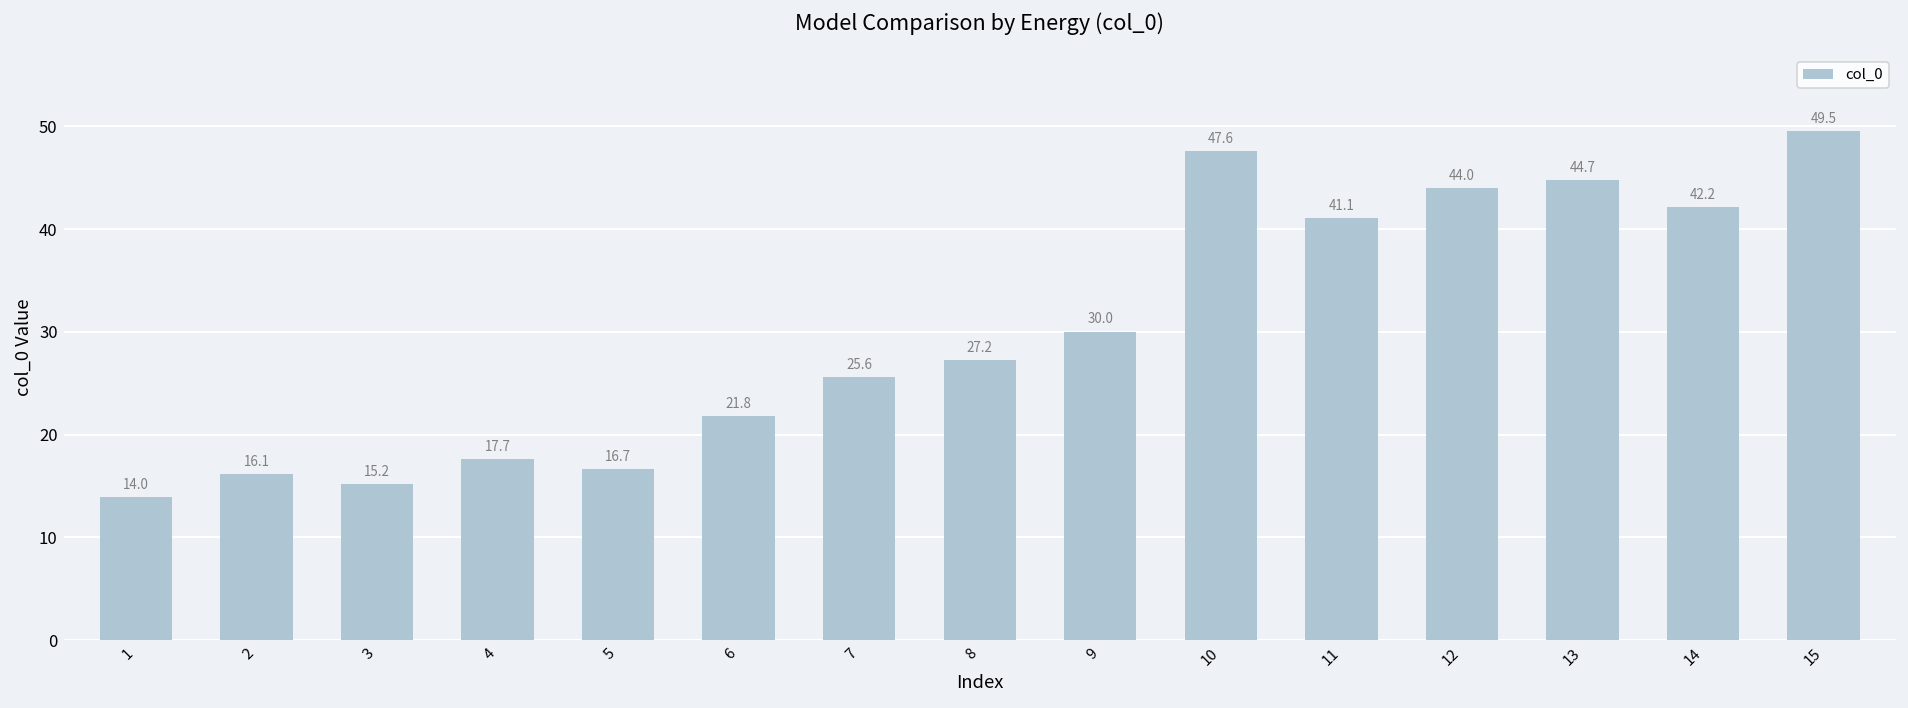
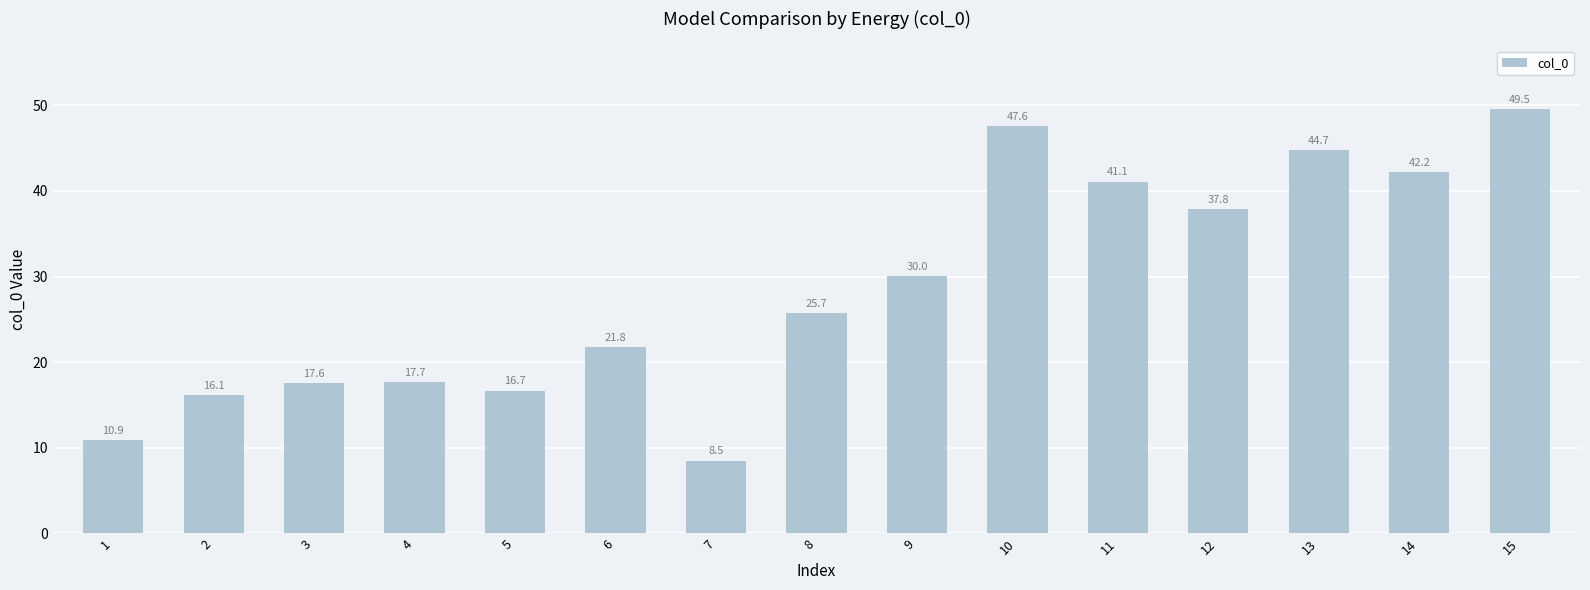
1: 14.0 -> 10.9
3: 15.2 -> 17.6
7: 25.6 -> 8.5
8: 27.2 -> 25.7
12: 44.0 -> 37.8
